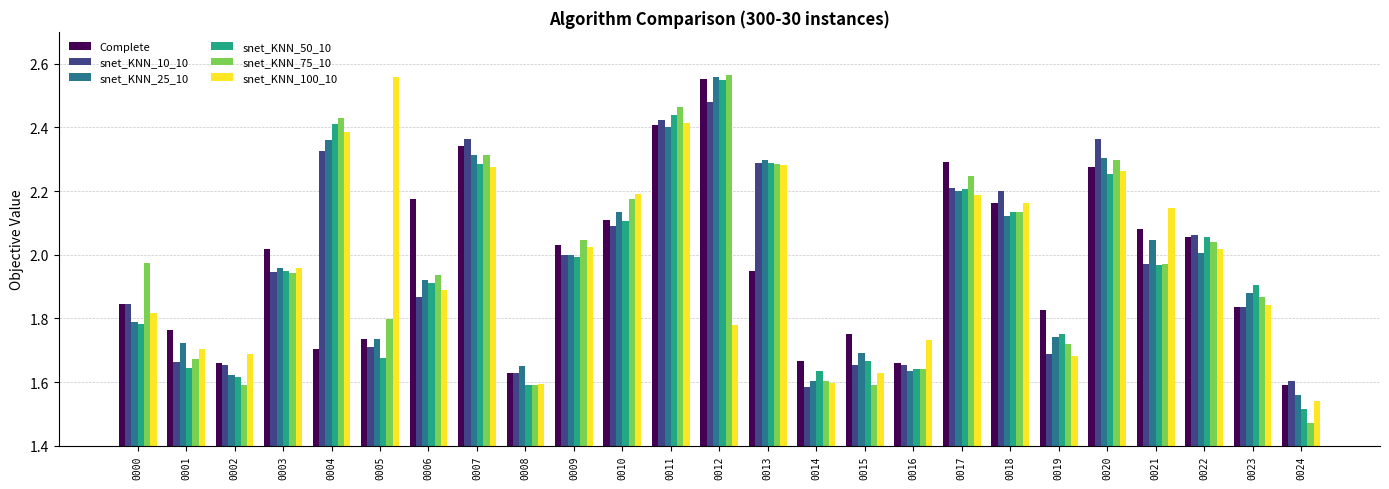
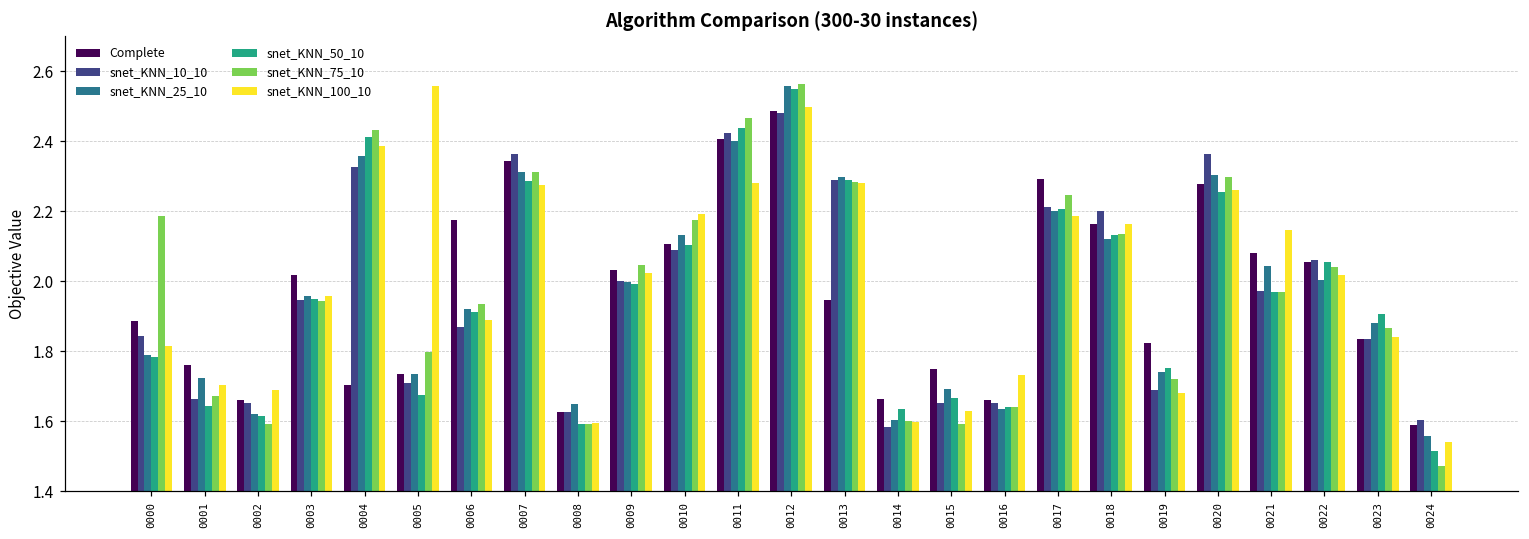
Complete, 0000: 1.85 -> 1.89
snet_KNN_75_10, 0000: 1.97 -> 2.19
snet_KNN_100_10, 0011: 2.41 -> 2.28
Complete, 0012: 2.55 -> 2.49
snet_KNN_100_10, 0012: 1.78 -> 2.50
